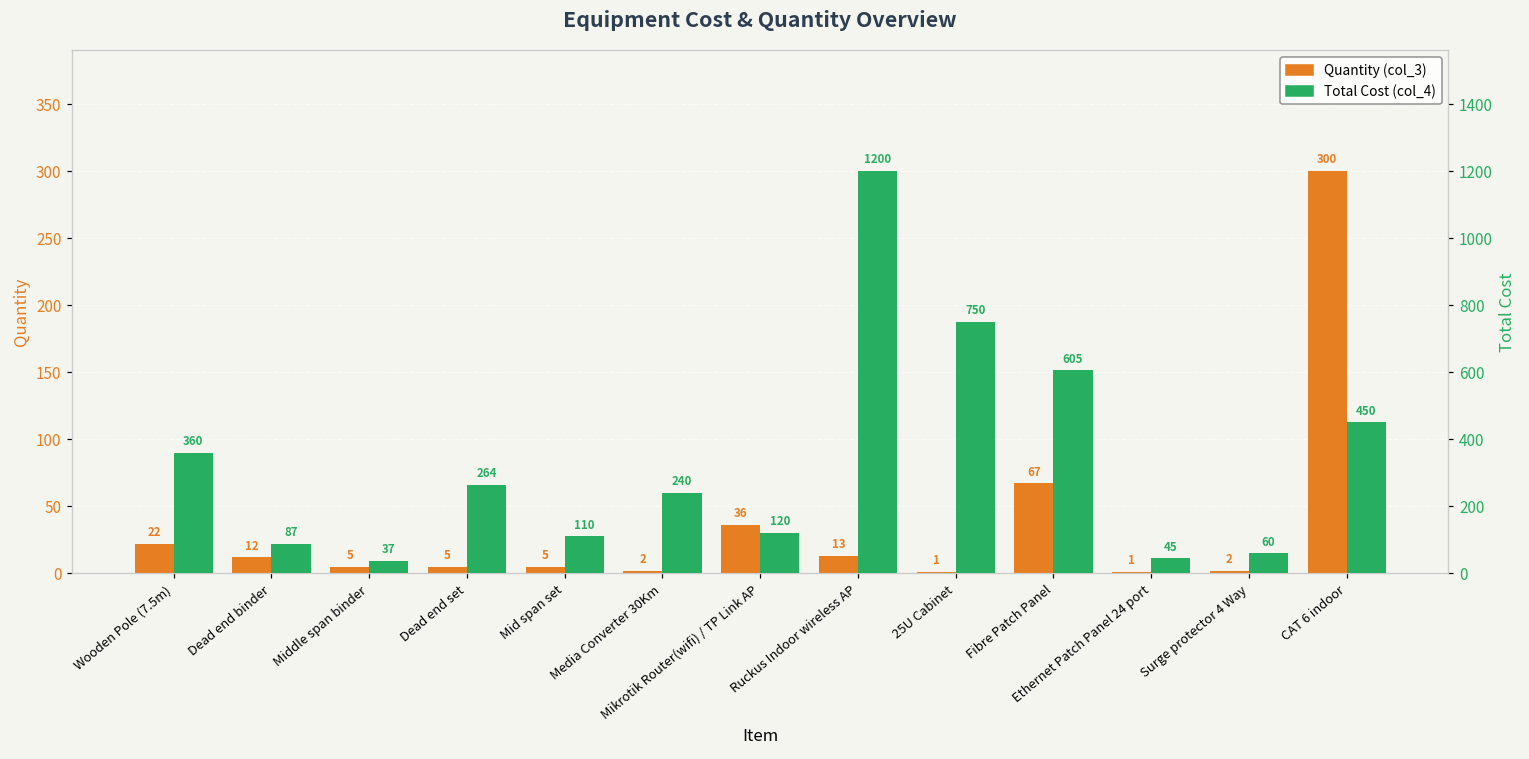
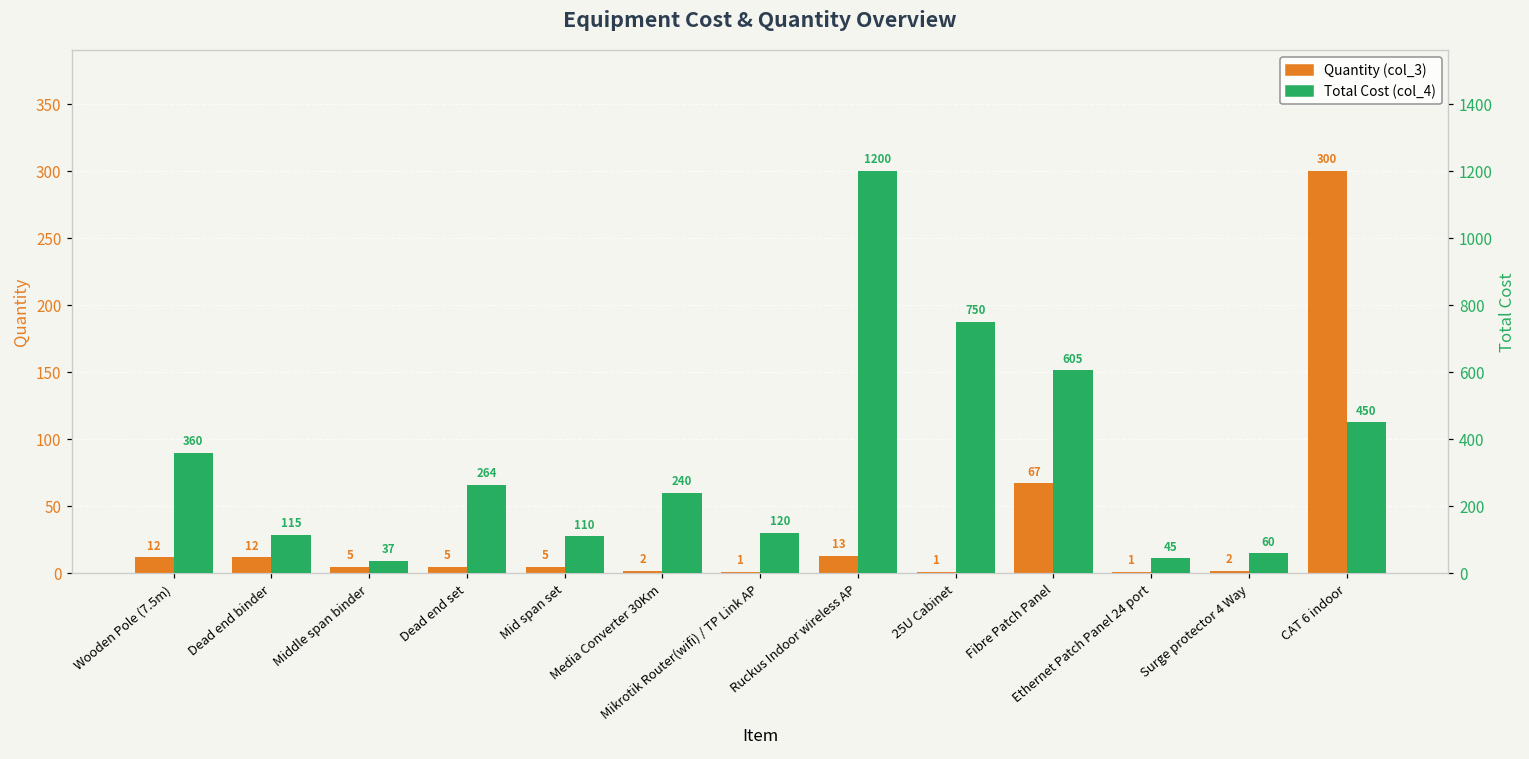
Quantity (col_3), Wooden Pole (7.5m): 22 -> 12
Quantity (col_3), Mikrotik Router(wifi) / TP Link AP: 36 -> 1
Total Cost (col_4), Dead end binder: 87 -> 115
